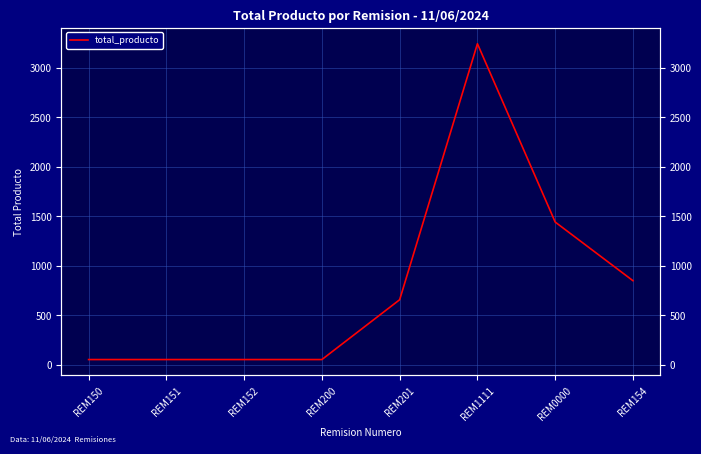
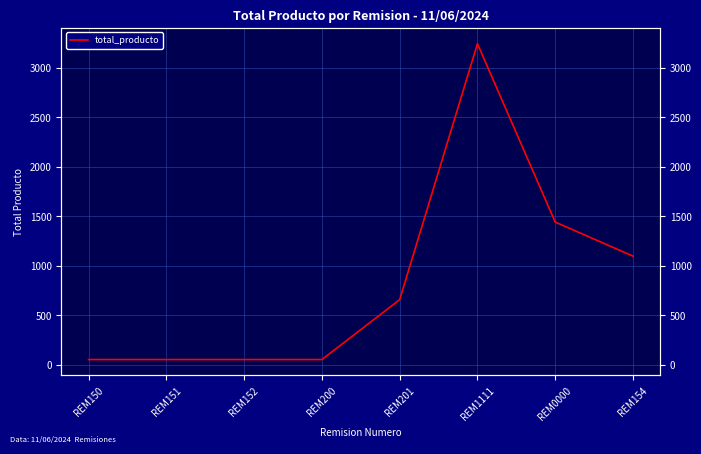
REM154: 900 -> 1100
